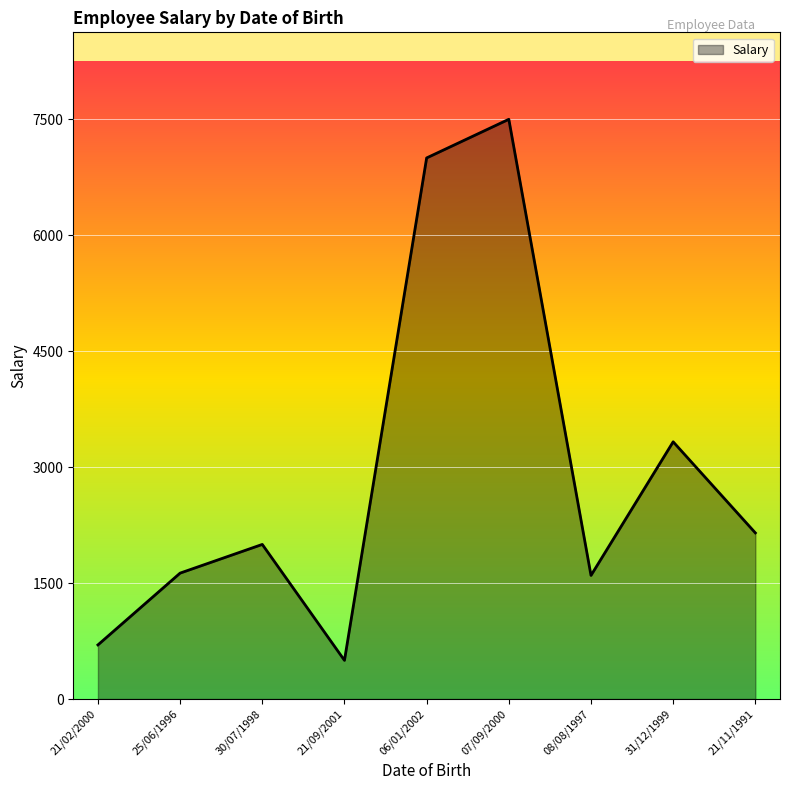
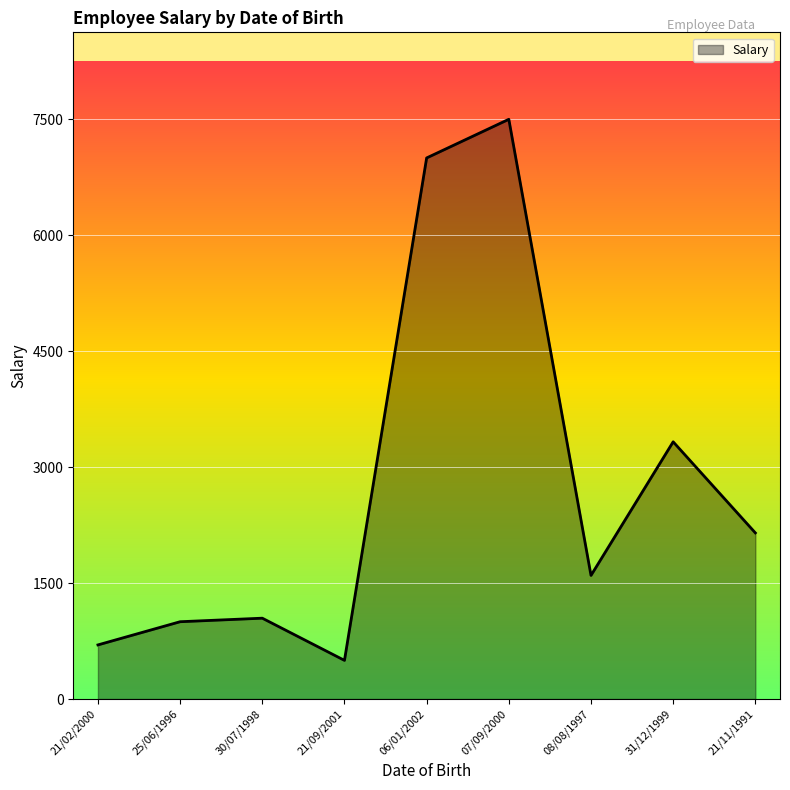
25/06/1996: 1600 -> 1000
30/07/1998: 2000 -> 1000
